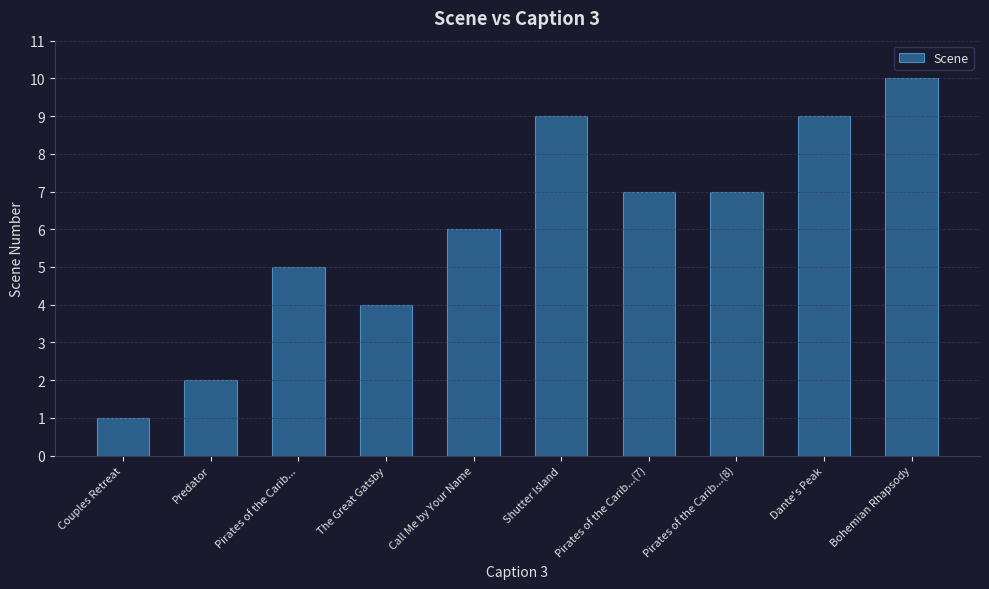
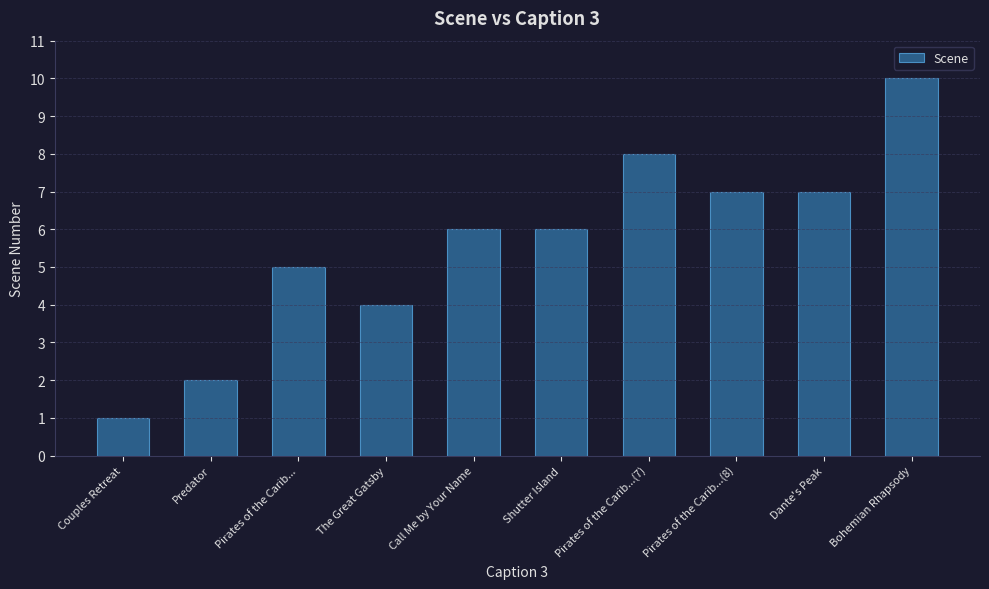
Shutter Island: 9 -> 6
Pirates of the Carib...(7): 7 -> 8
Dante's Peak: 9 -> 7
